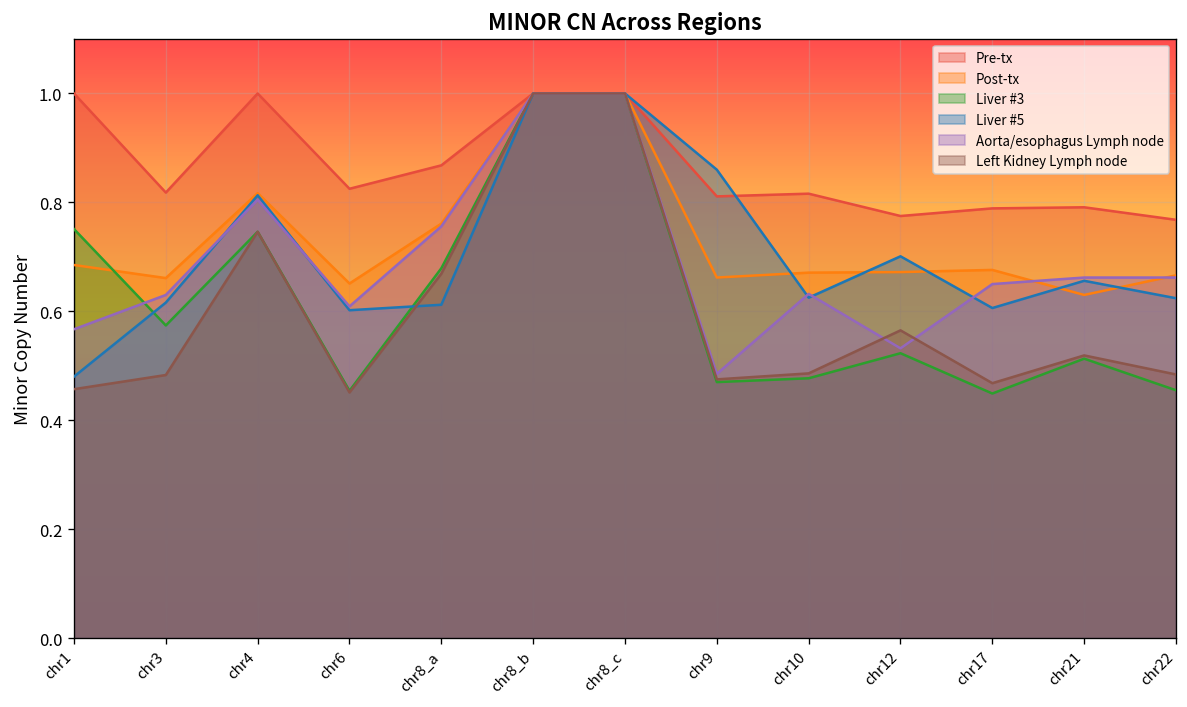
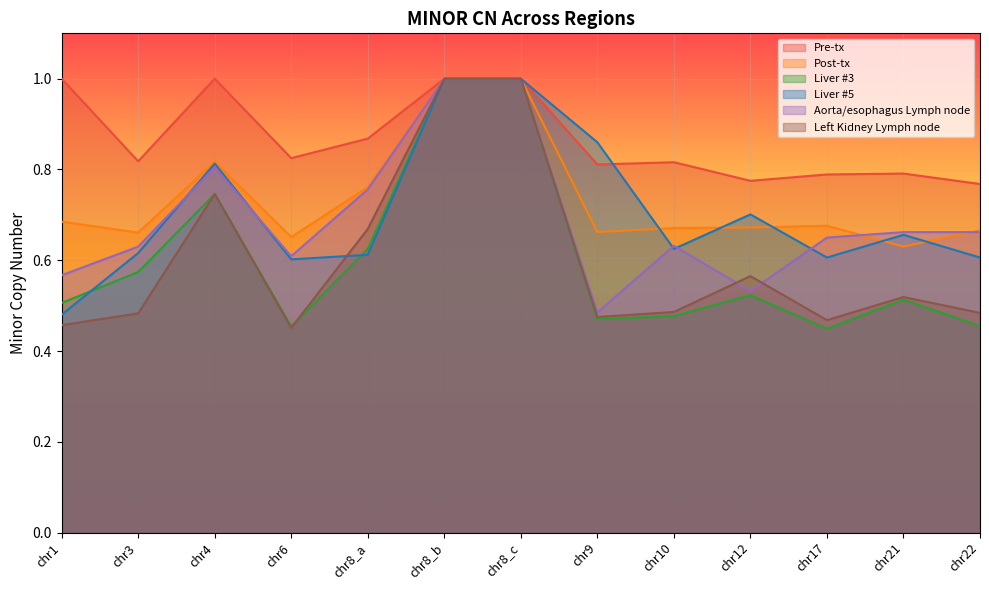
Liver #3, chr1: 0.75 -> 0.51
Liver #3, chr8_a: 0.68 -> 0.63
Liver #5, chr22: 0.62 -> 0.61
